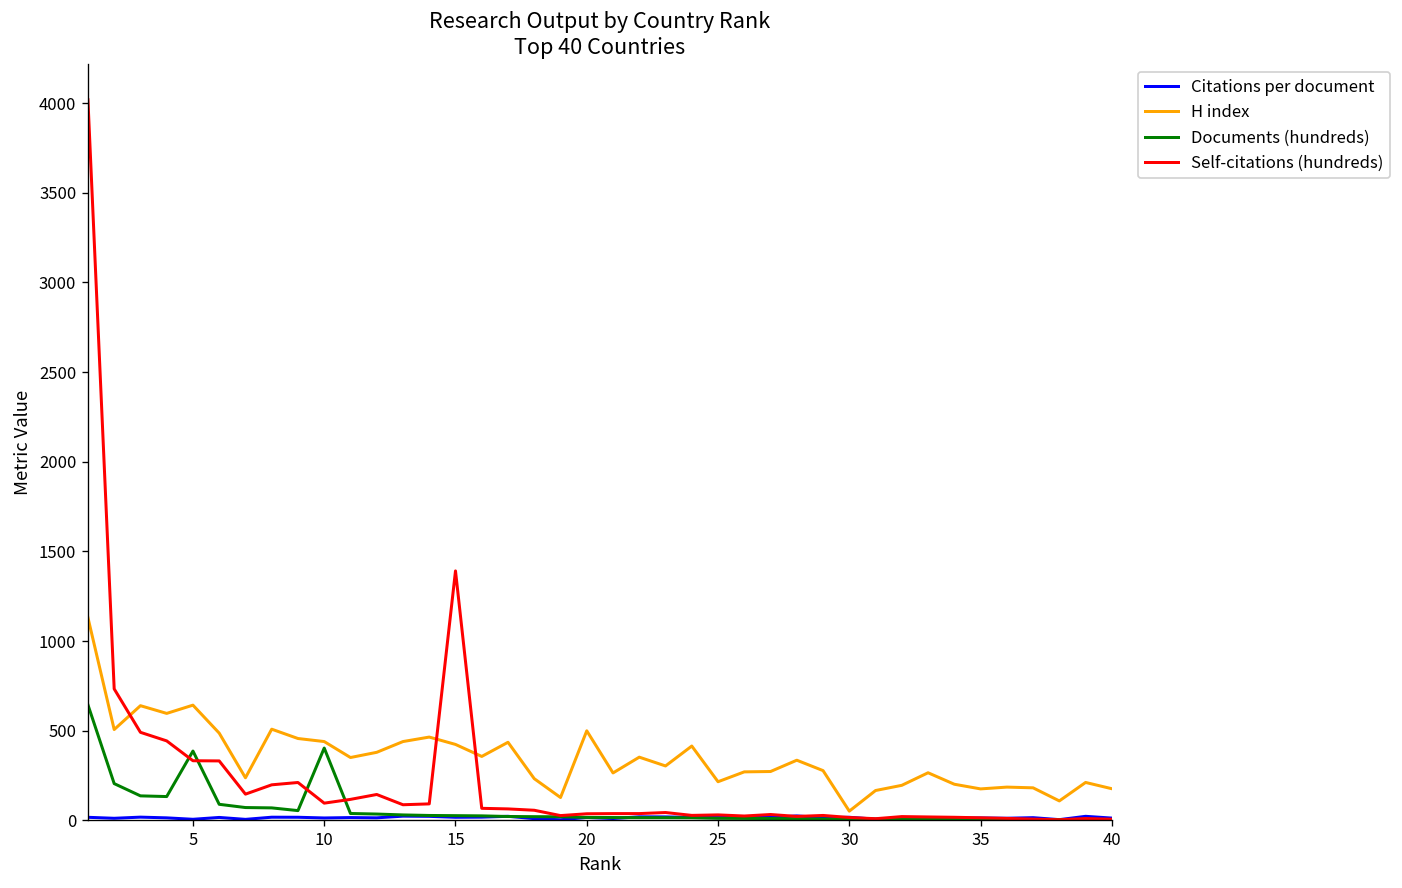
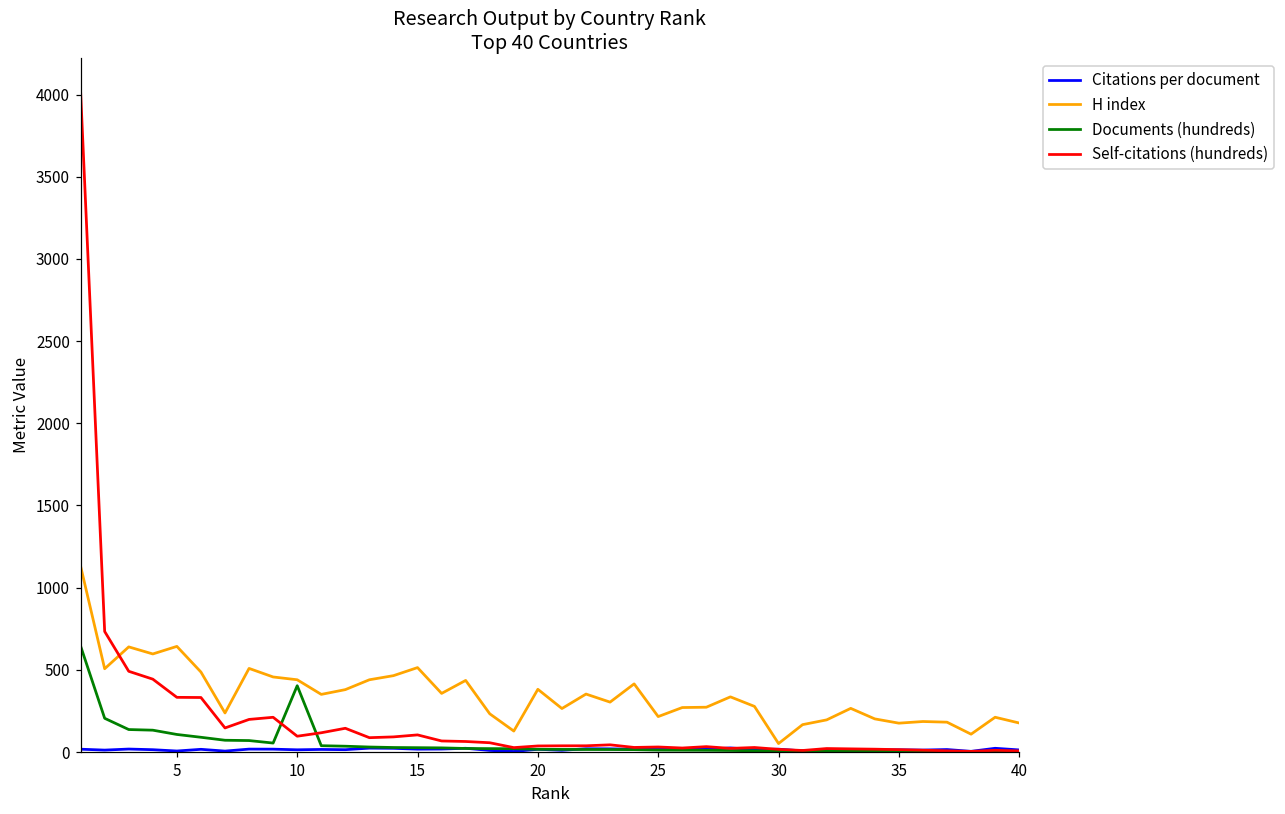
Documents (hundreds), 5: 390 -> 110
H index, 15: 420 -> 510
Self-citations (hundreds), 15: 1390 -> 100
H index, 20: 500 -> 380
